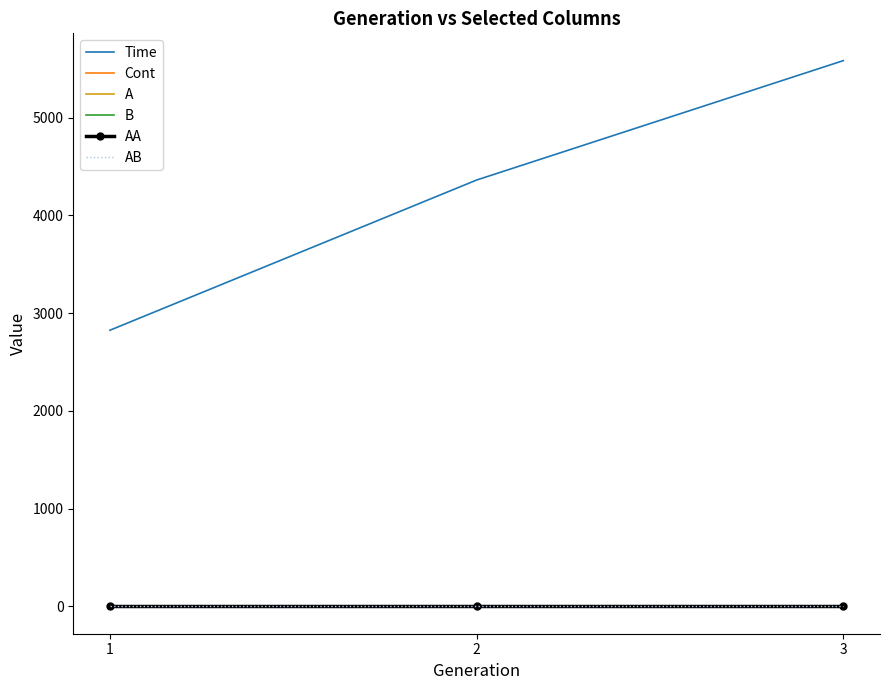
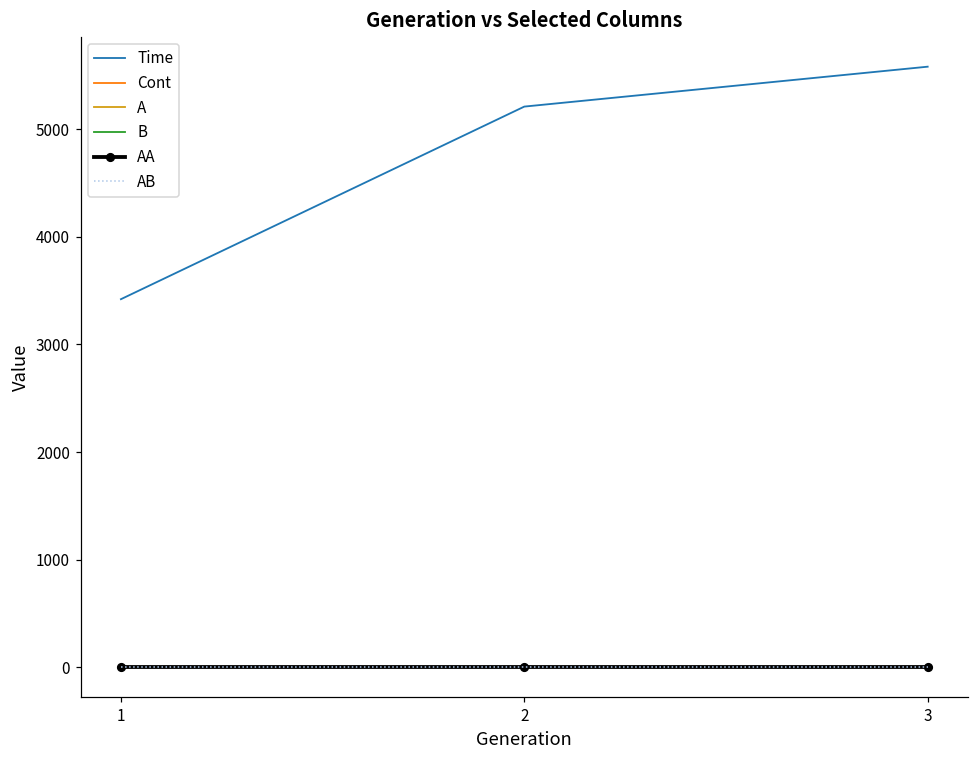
Time, 1: 2800 -> 3400
Time, 2: 4400 -> 5200
